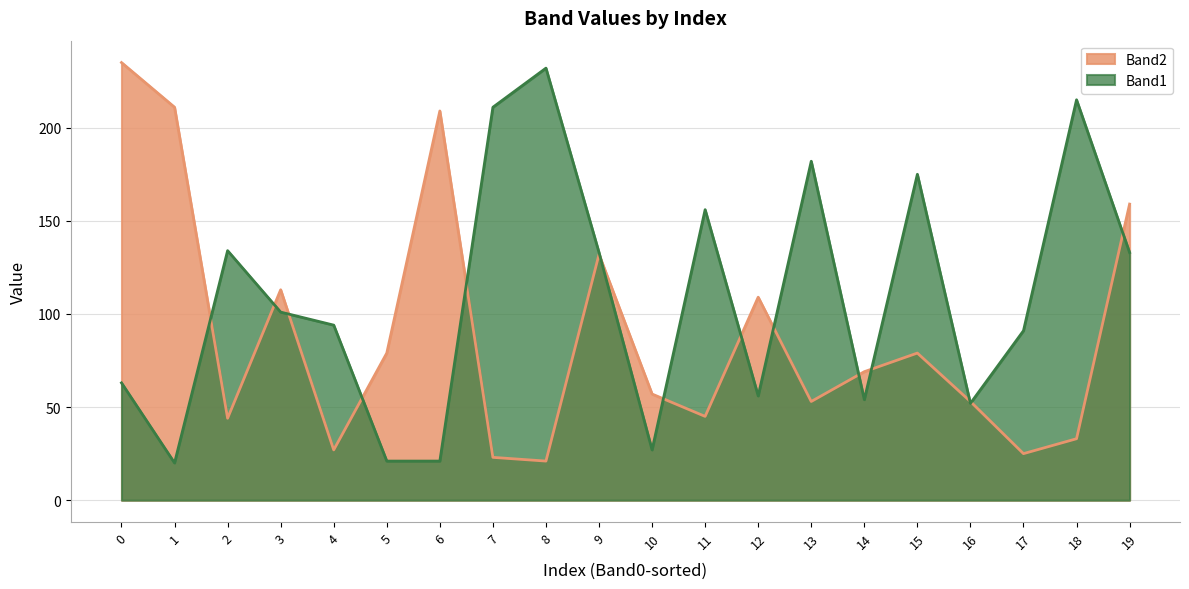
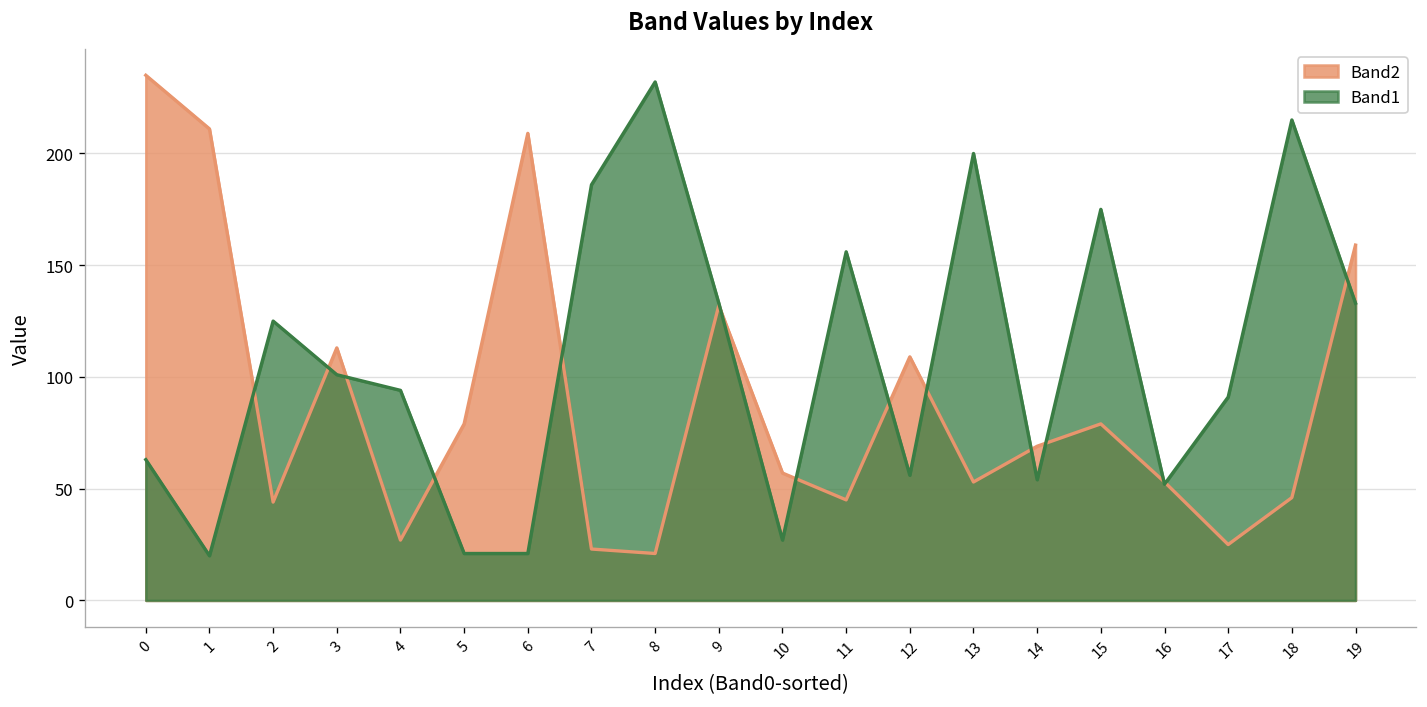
Band1, 2: 134 -> 125
Band1, 7: 211 -> 186
Band1, 13: 182 -> 200
Band2, 18: 33 -> 46
